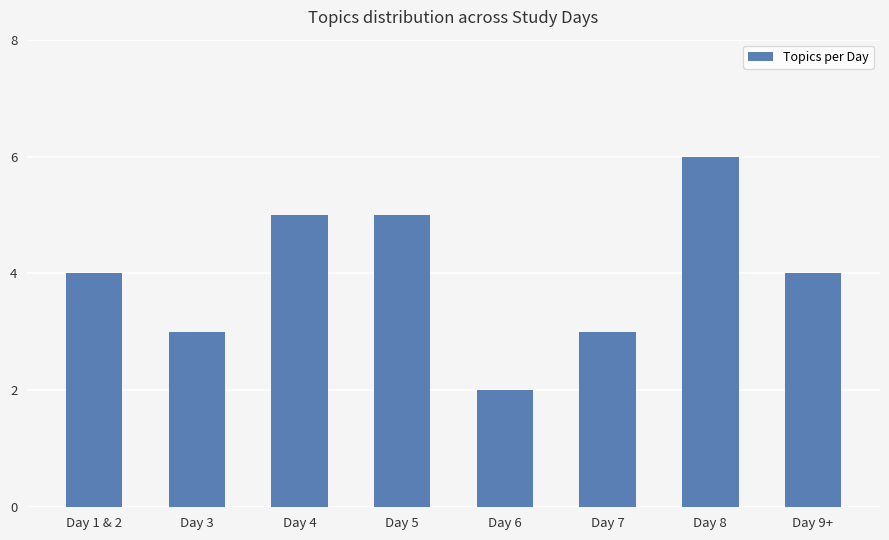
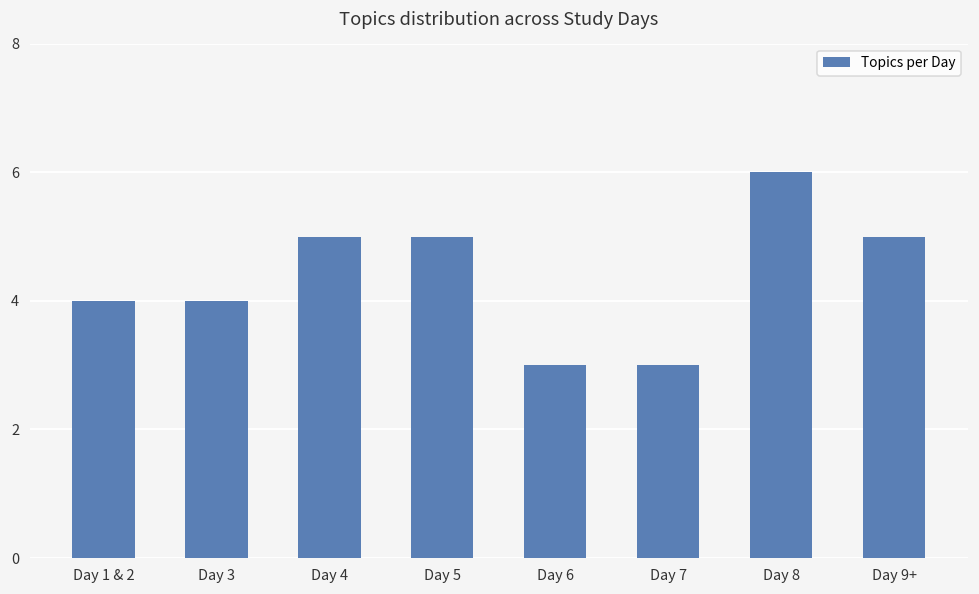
Day 3: 3 -> 4
Day 6: 2 -> 3
Day 9+: 4 -> 5
